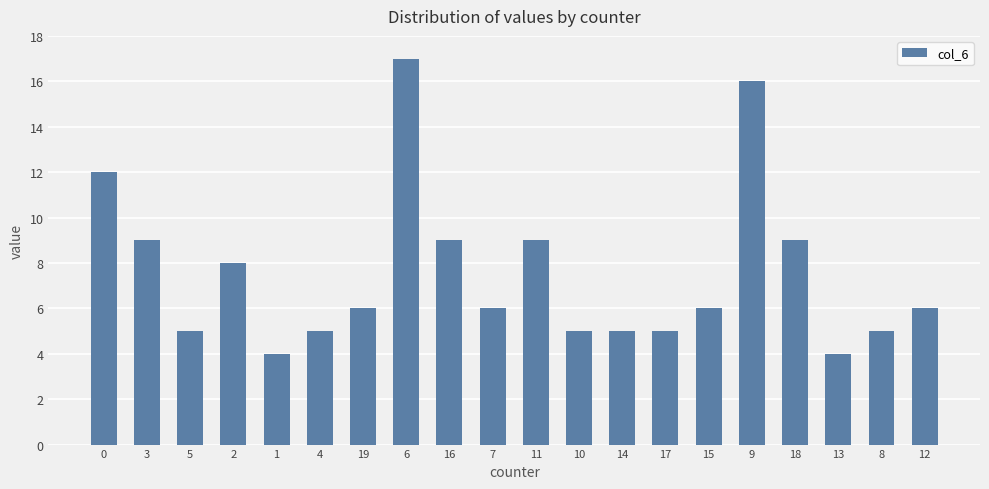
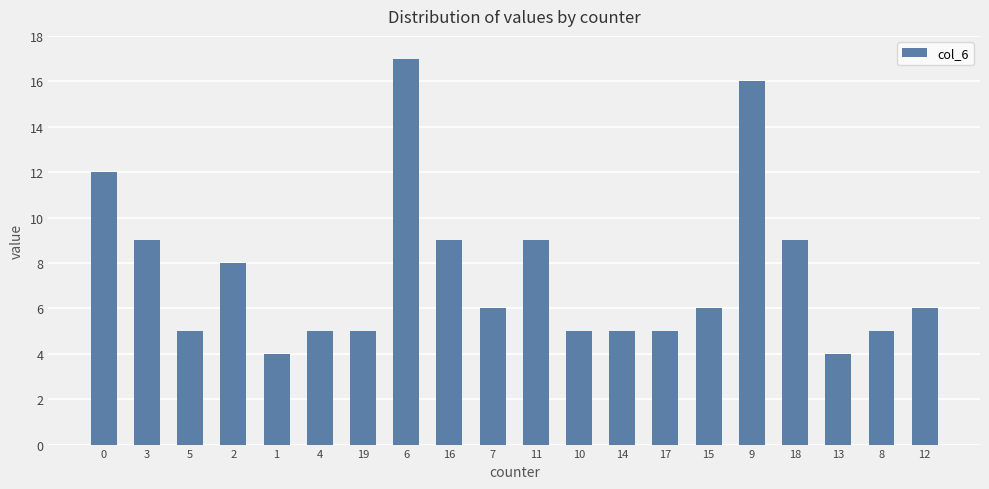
19: 6 -> 5
